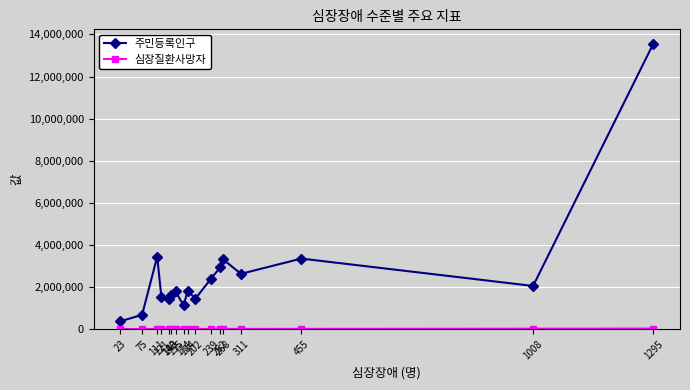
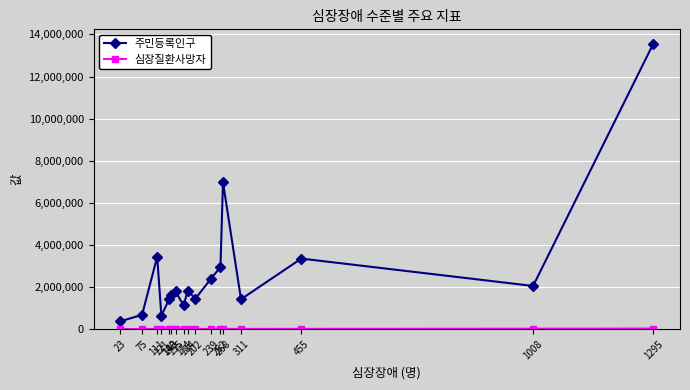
주민등록인구, 121: 1,500,000 -> 600,000
주민등록인구, 268: 3,300,000 -> 7,000,000
주민등록인구, 311: 2,600,000 -> 1,400,000
